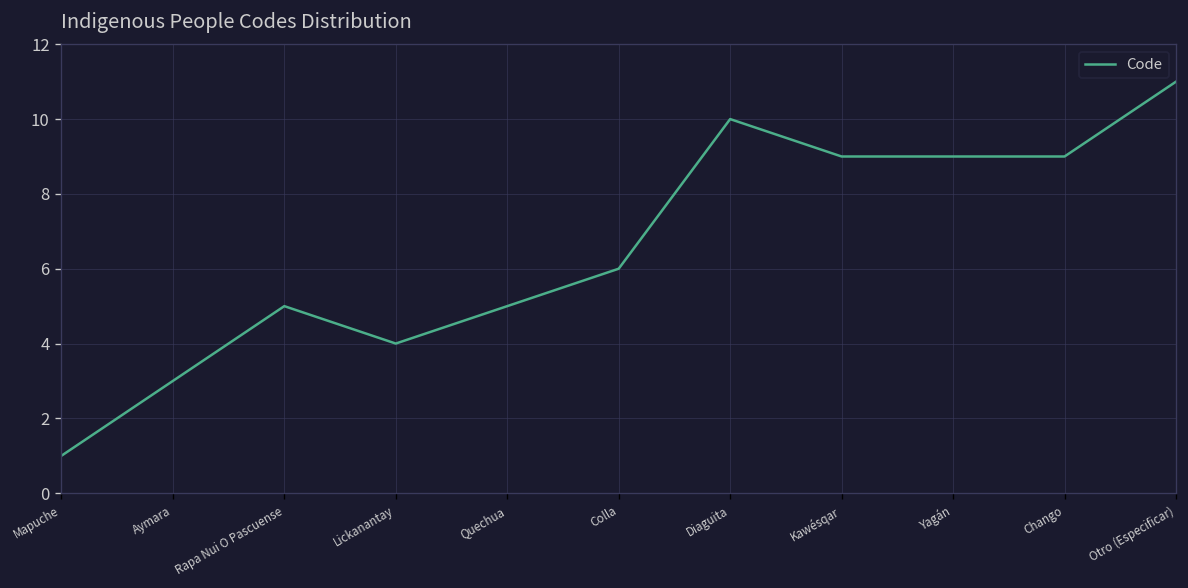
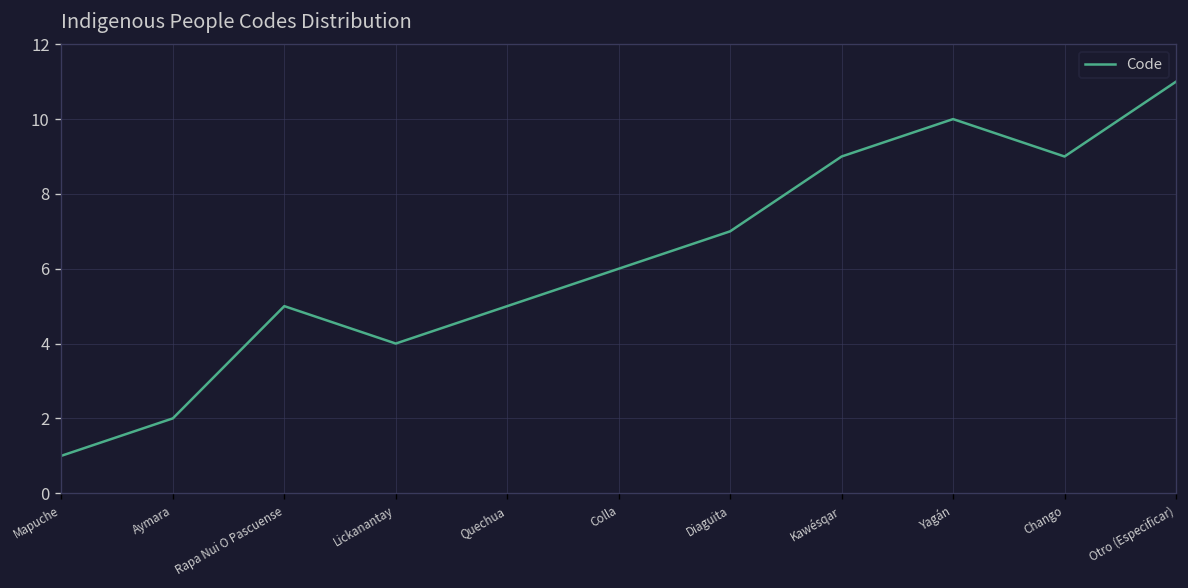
Aymara: 3 -> 2
Diaguita: 10 -> 7
Yagán: 9 -> 10
